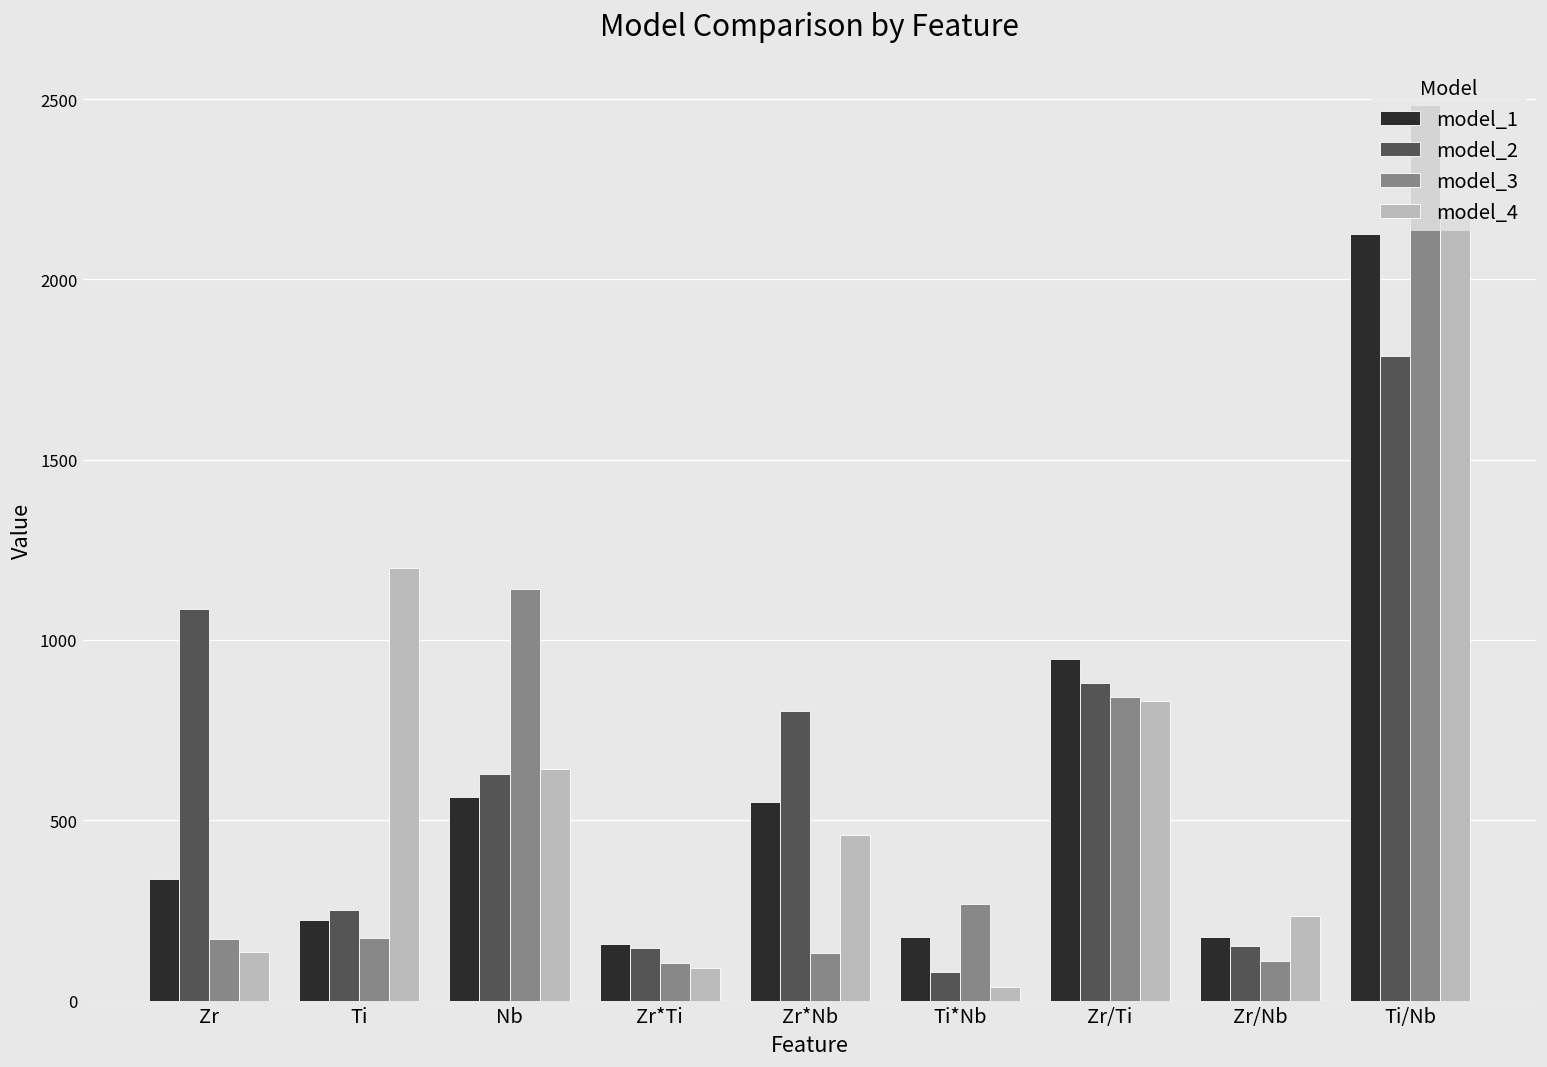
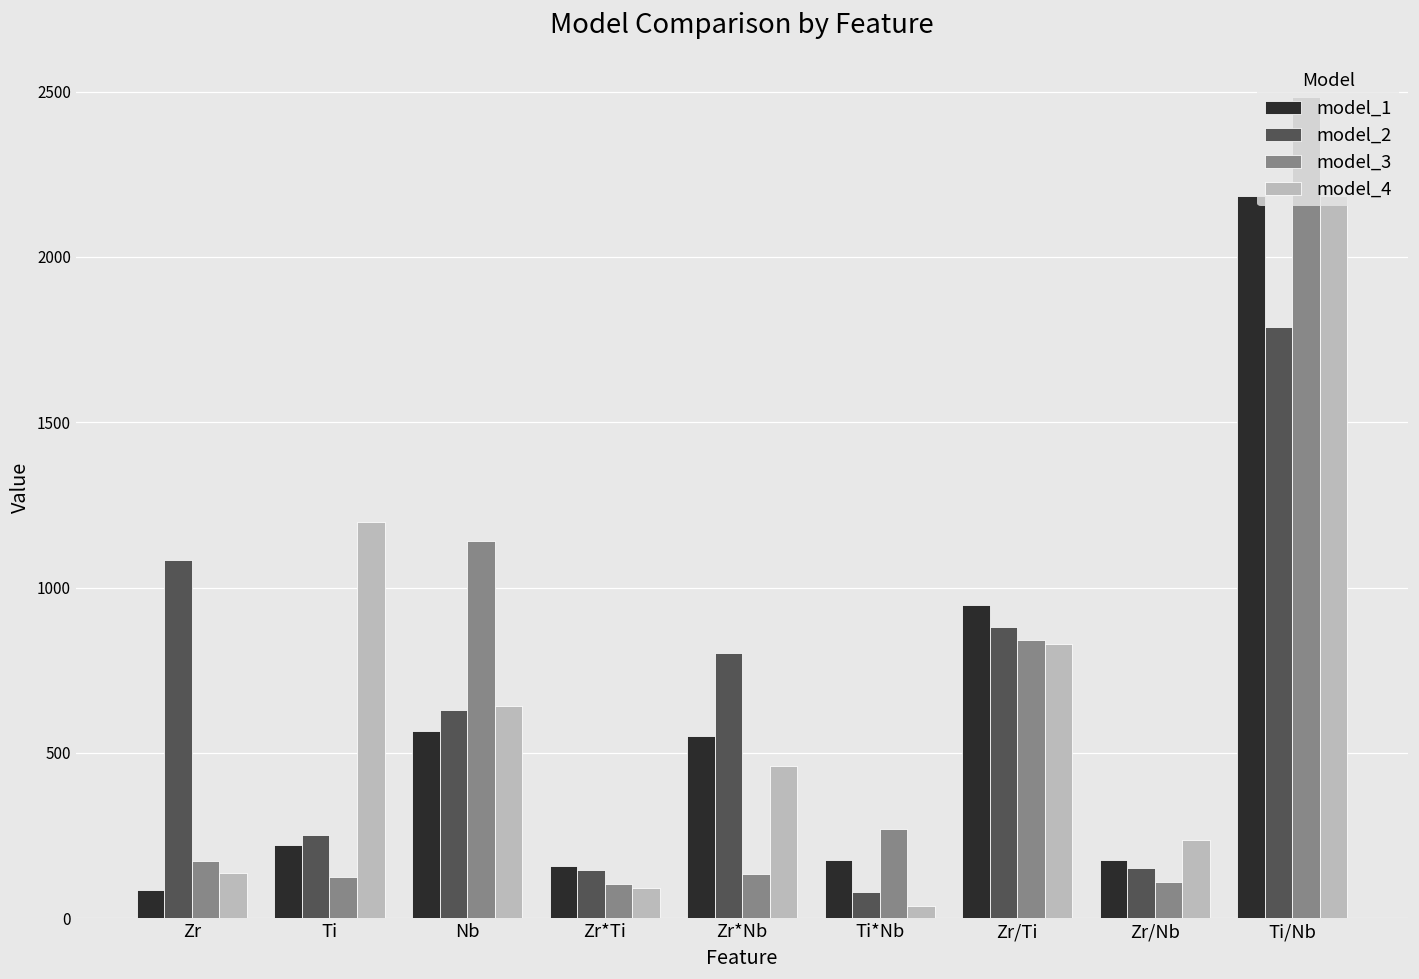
model_1, Zr: 340 -> 90
model_3, Ti: 170 -> 120
model_1, Ti/Nb: 2130 -> 2180
